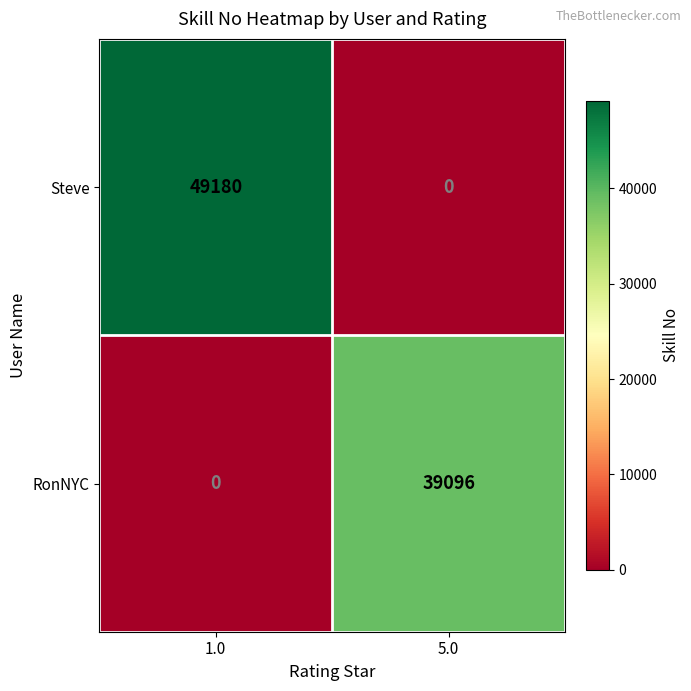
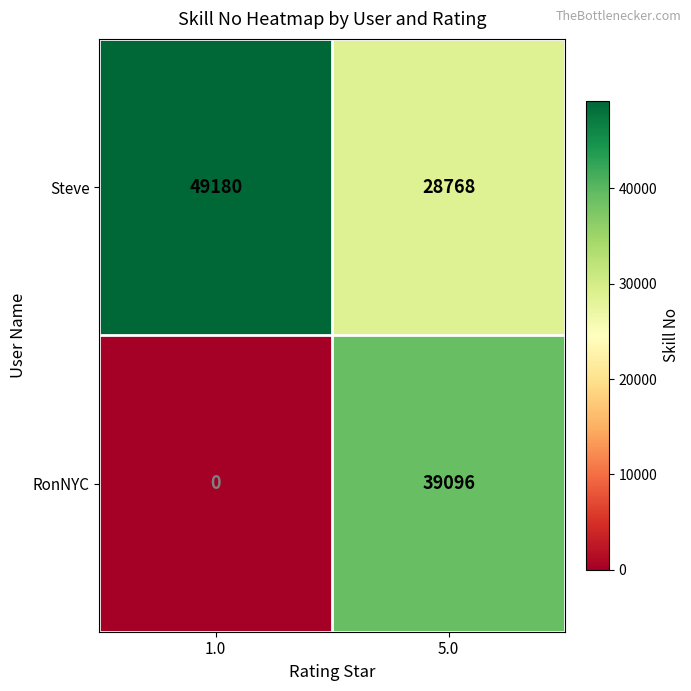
Steve, 5.0: 0 -> 28768
